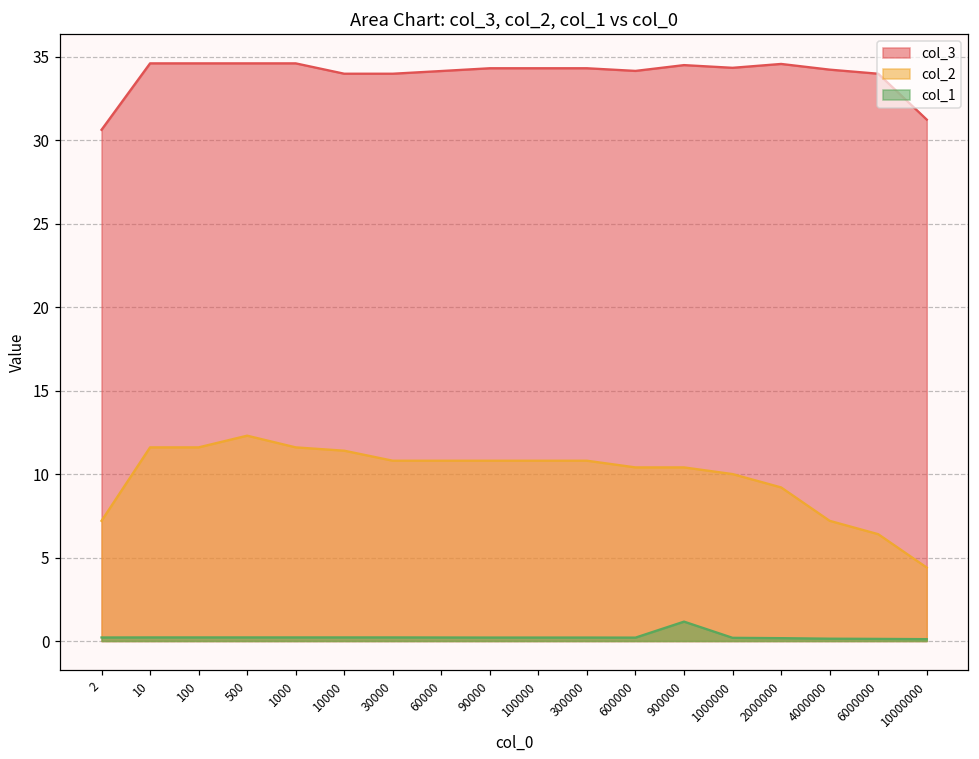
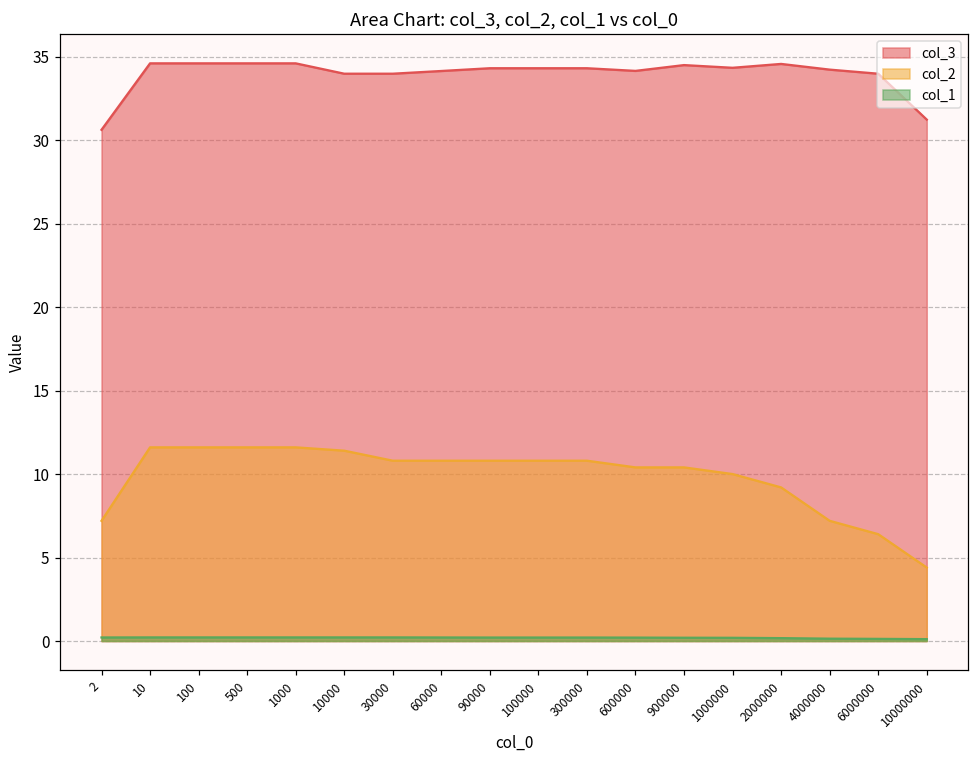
col_2, 500: 12.3 -> 11.6
col_1, 900000: 1.2 -> 0.2
